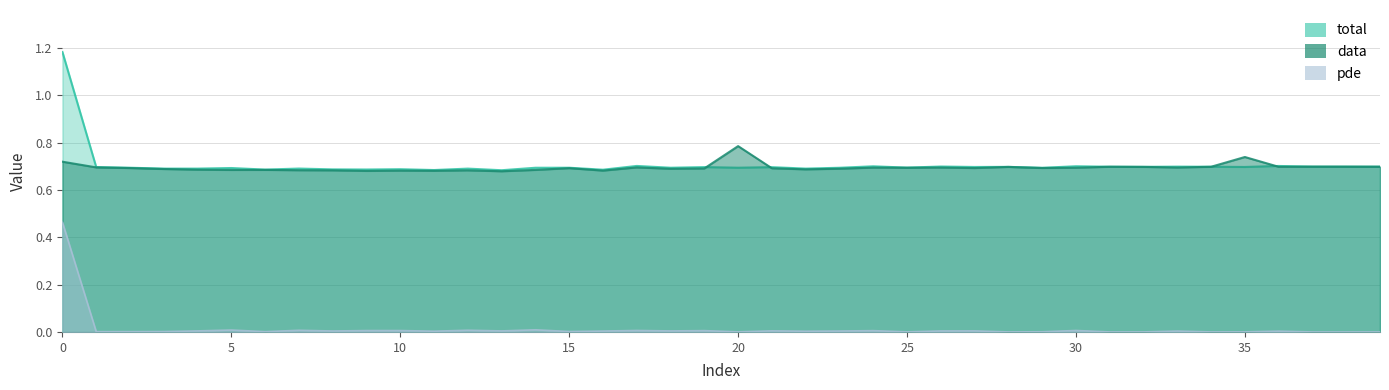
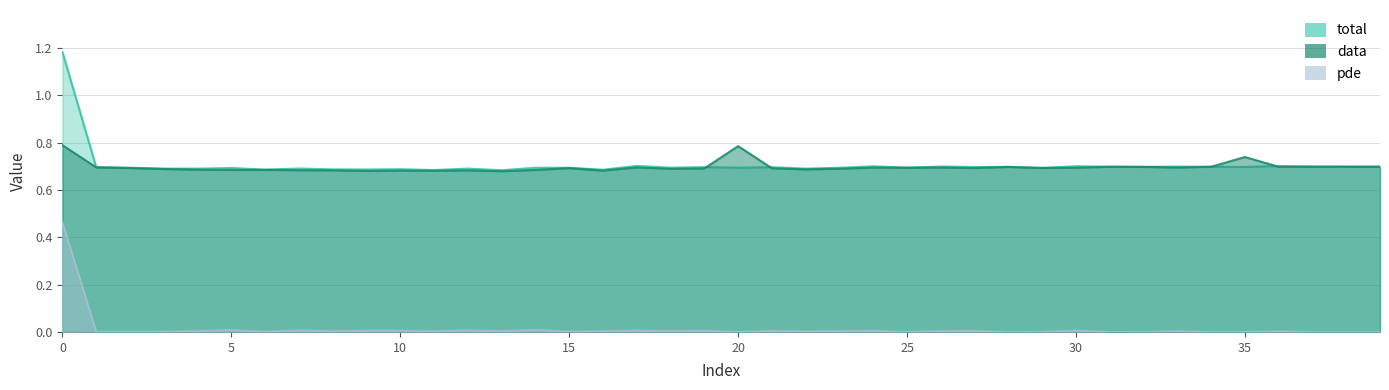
data, 0: 0.72 -> 0.79
